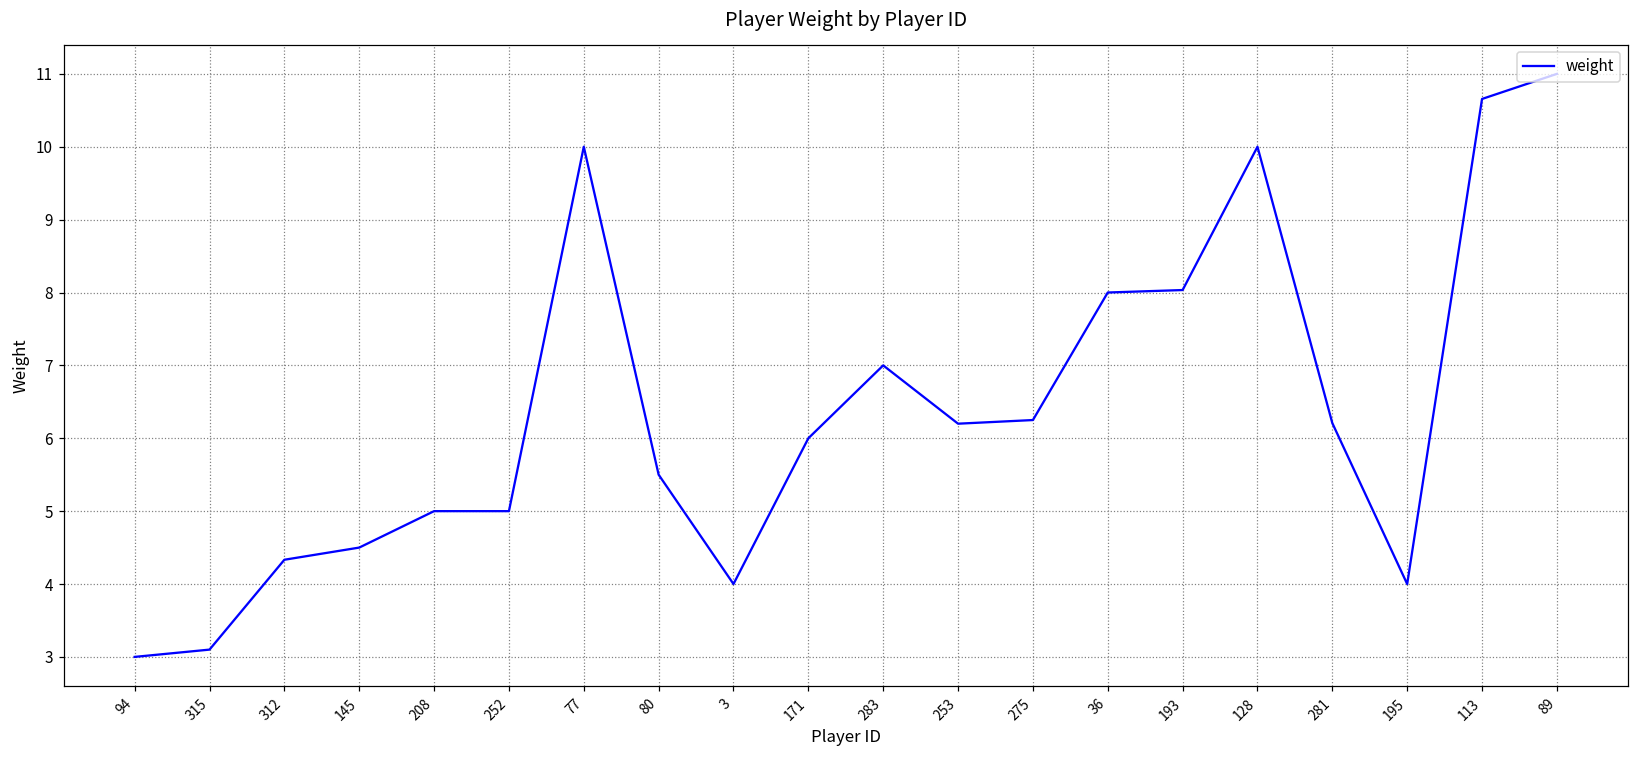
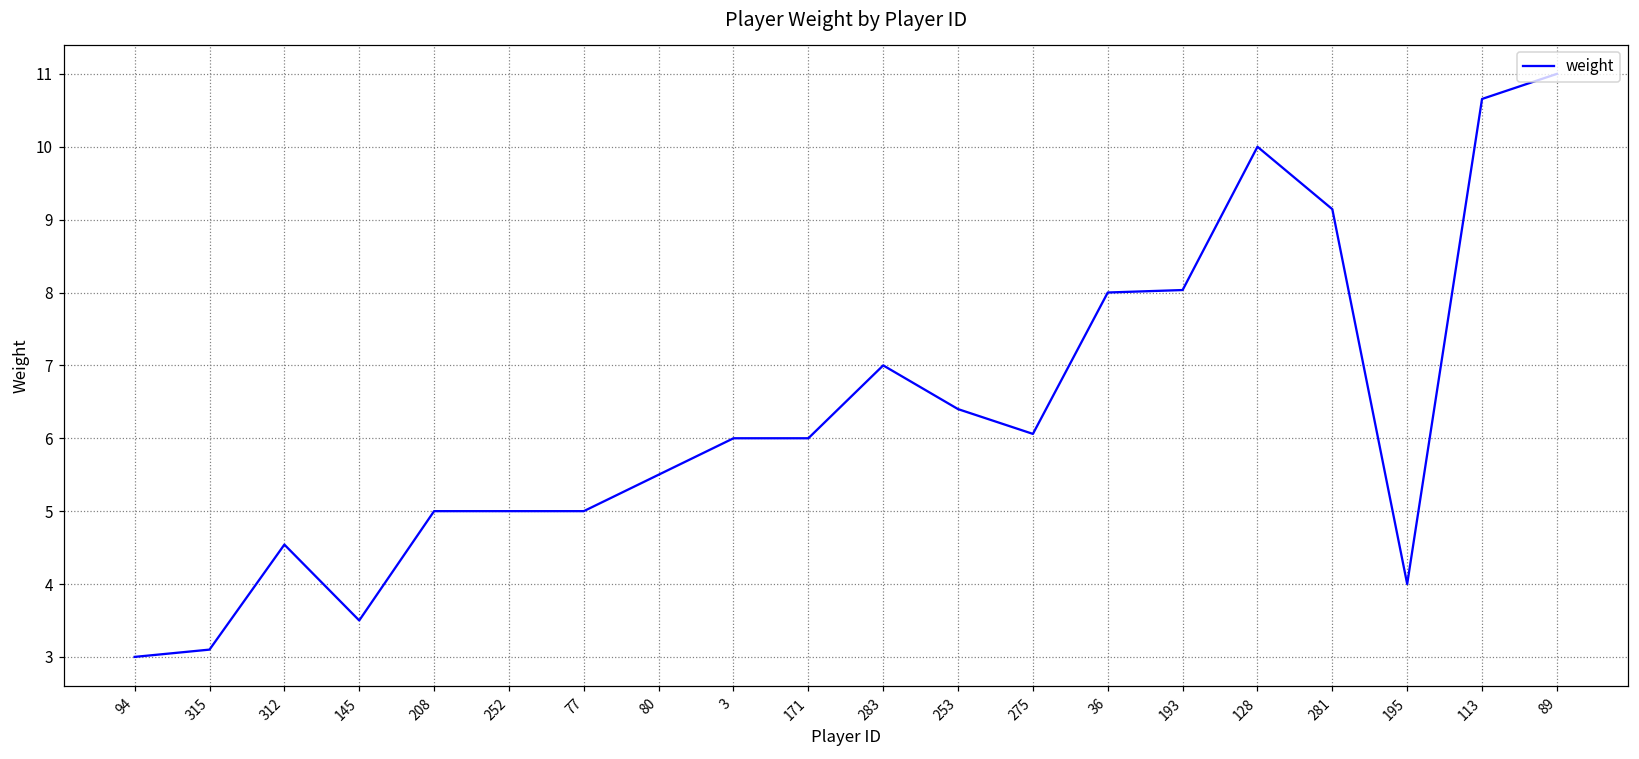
312: 4.3 -> 4.5
145: 4.5 -> 3.5
77: 10 -> 5
3: 4 -> 6
253: 6.2 -> 6.4
275: 6.3 -> 6.1
281: 6.2 -> 9.1
